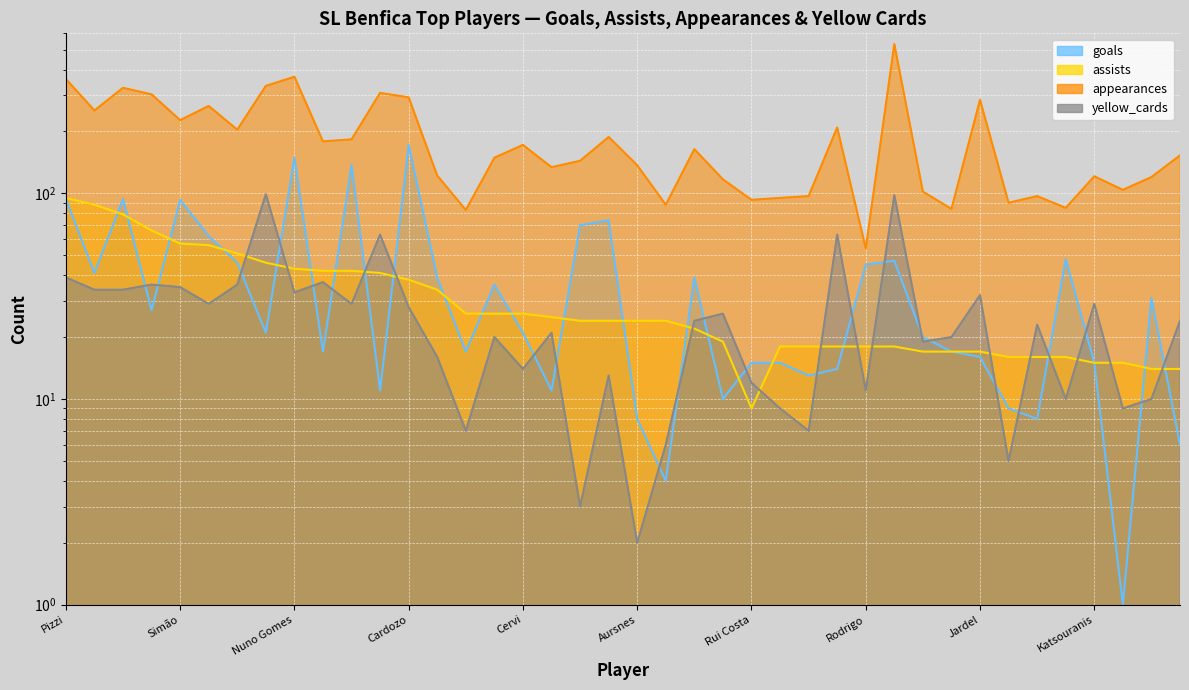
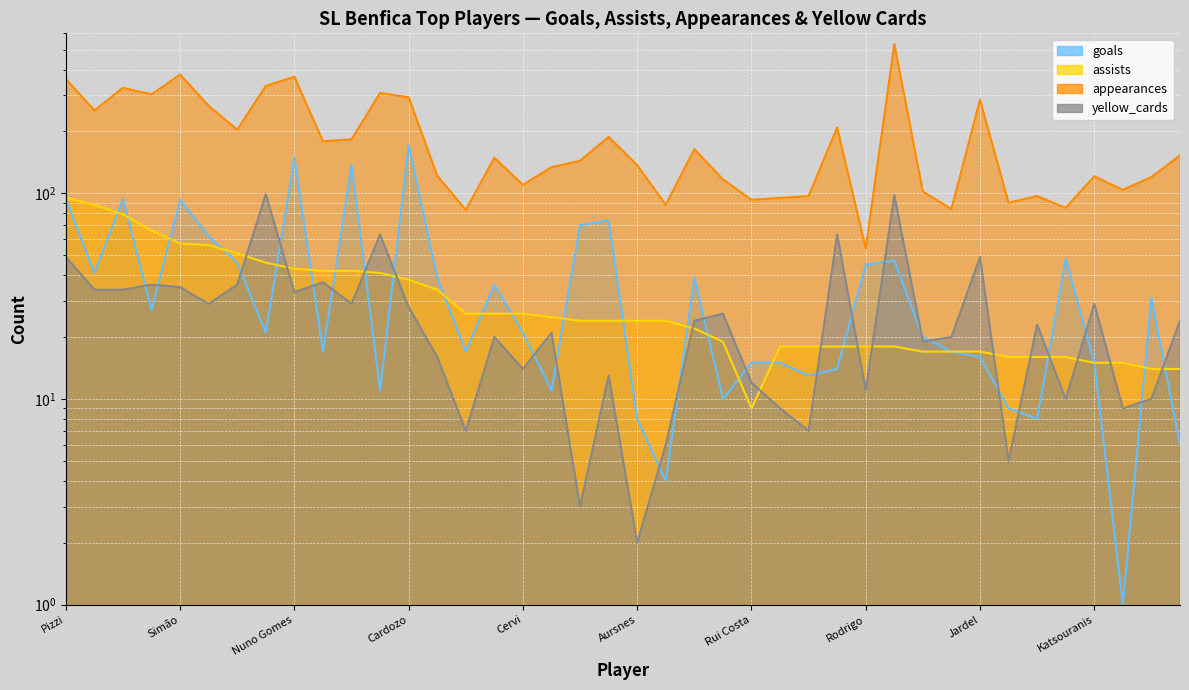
yellow_cards, Pizzi: 39 -> 49
appearances, Simão: 230 -> 380
appearances, Cervi: 170 -> 110
yellow_cards, Jardel: 32 -> 49
